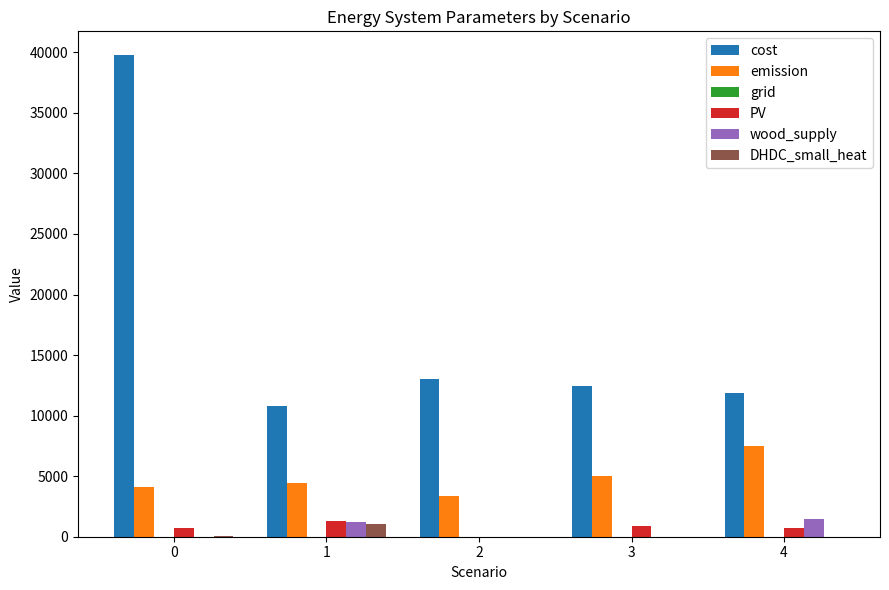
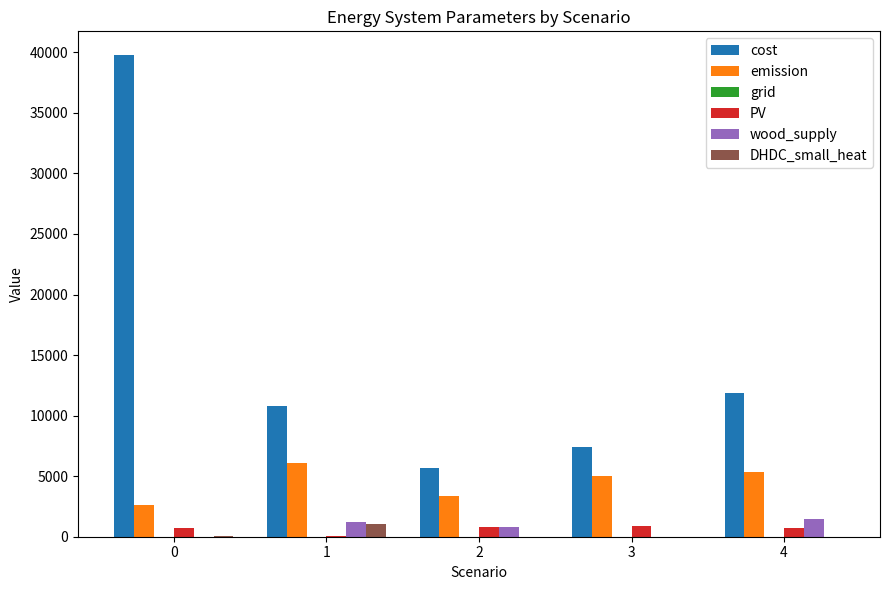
emission, 0: 4100 -> 2600
emission, 1: 4400 -> 6100
PV, 1: 1300 -> 0
cost, 2: 13000 -> 5600
PV, 2: 0 -> 800
wood_supply, 2: 0 -> 800
cost, 3: 12500 -> 7400
emission, 4: 7500 -> 5300
